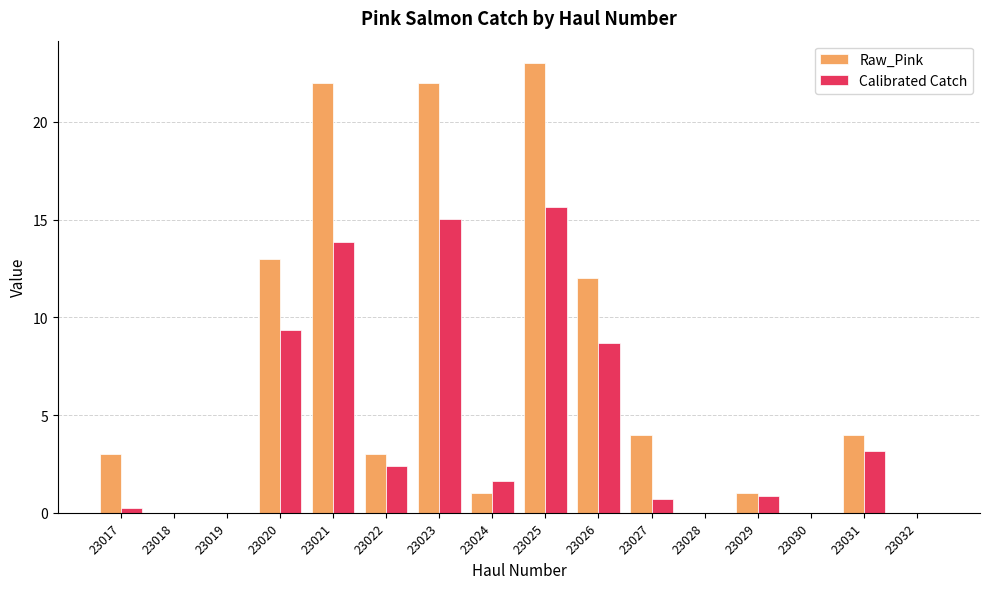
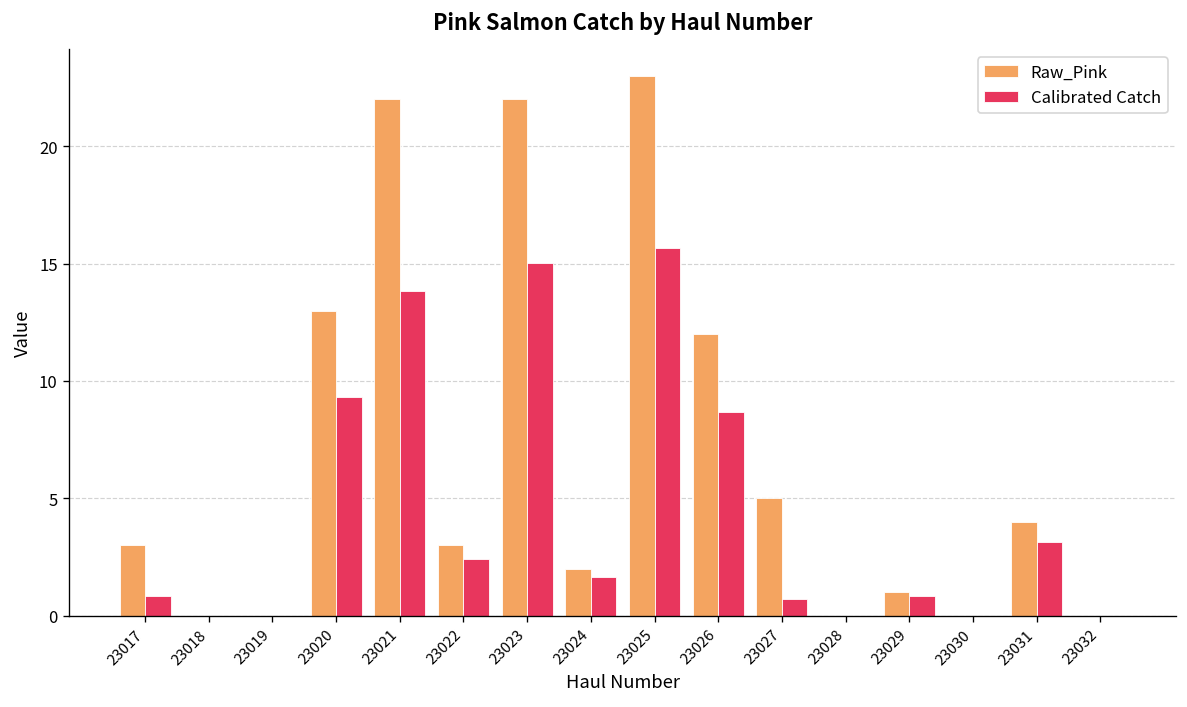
Calibrated Catch, 23017: 0.2 -> 0.8
Raw_Pink, 23024: 1 -> 2
Raw_Pink, 23027: 4 -> 5
